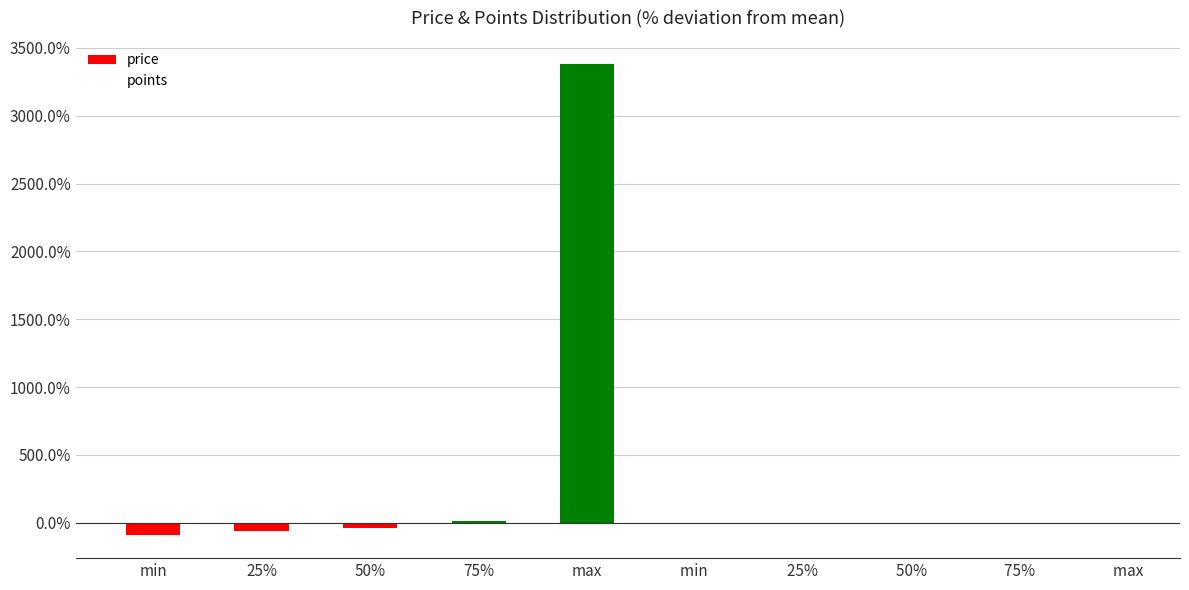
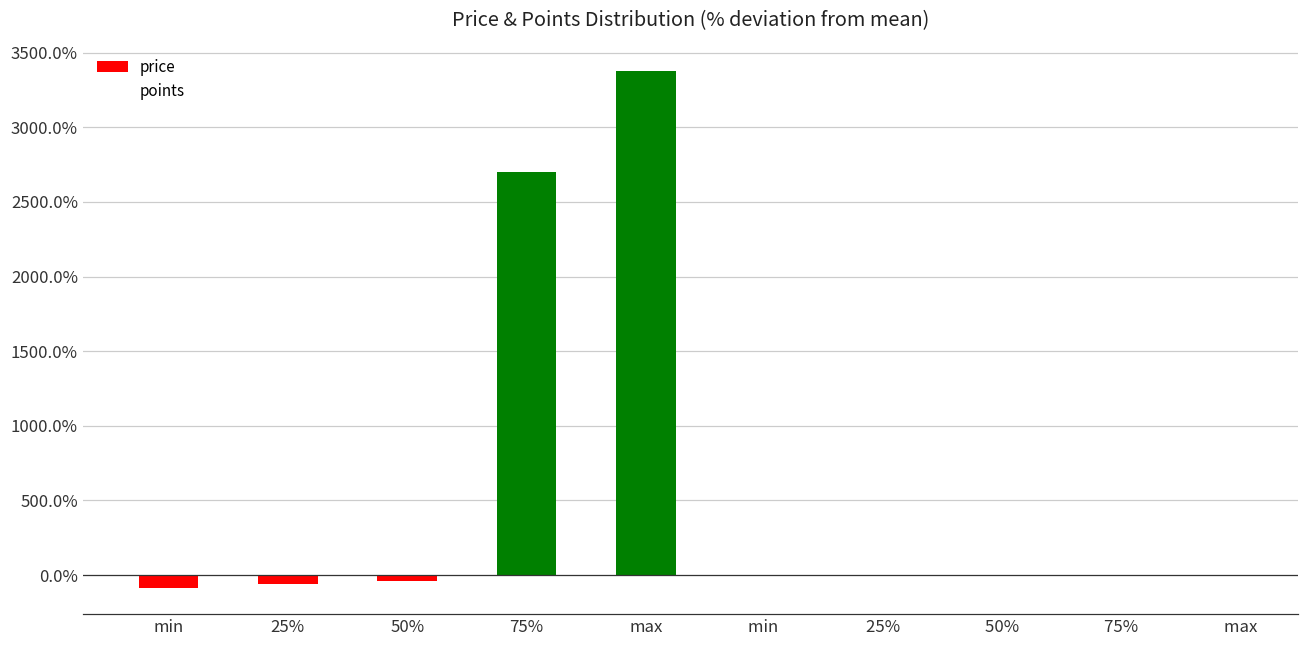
price, 75%: 10% -> 2700%
